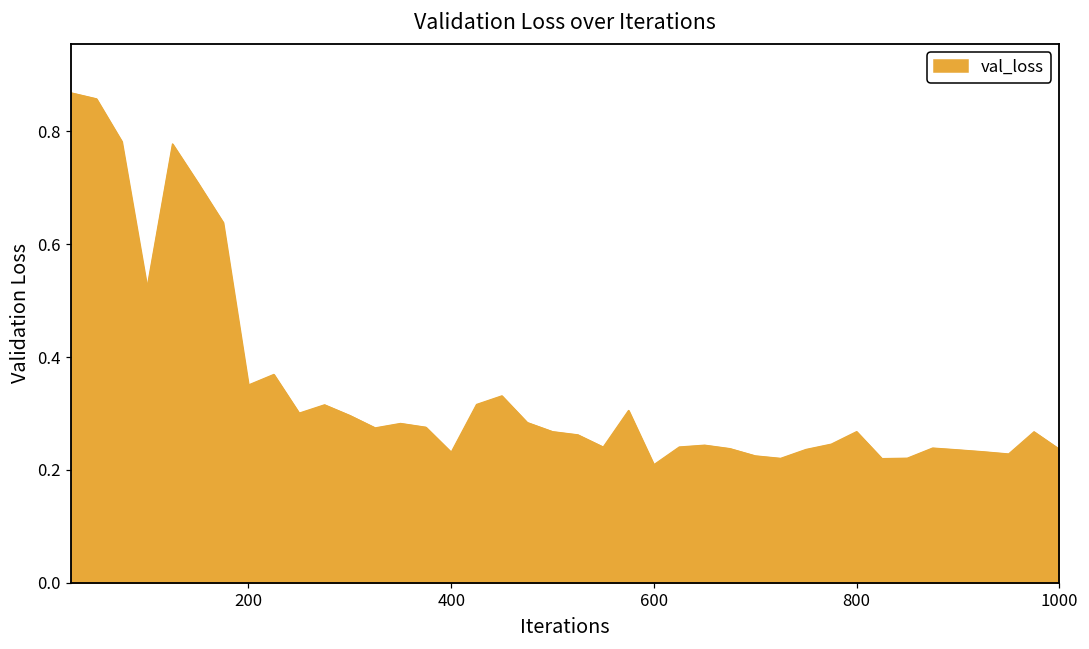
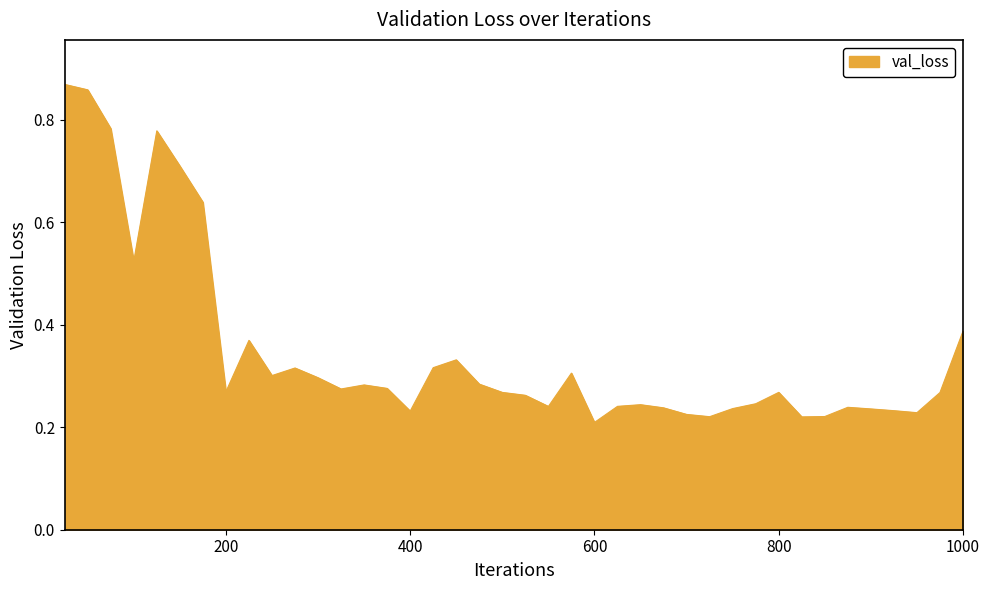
200: 0.35 -> 0.27
1000: 0.24 -> 0.39
